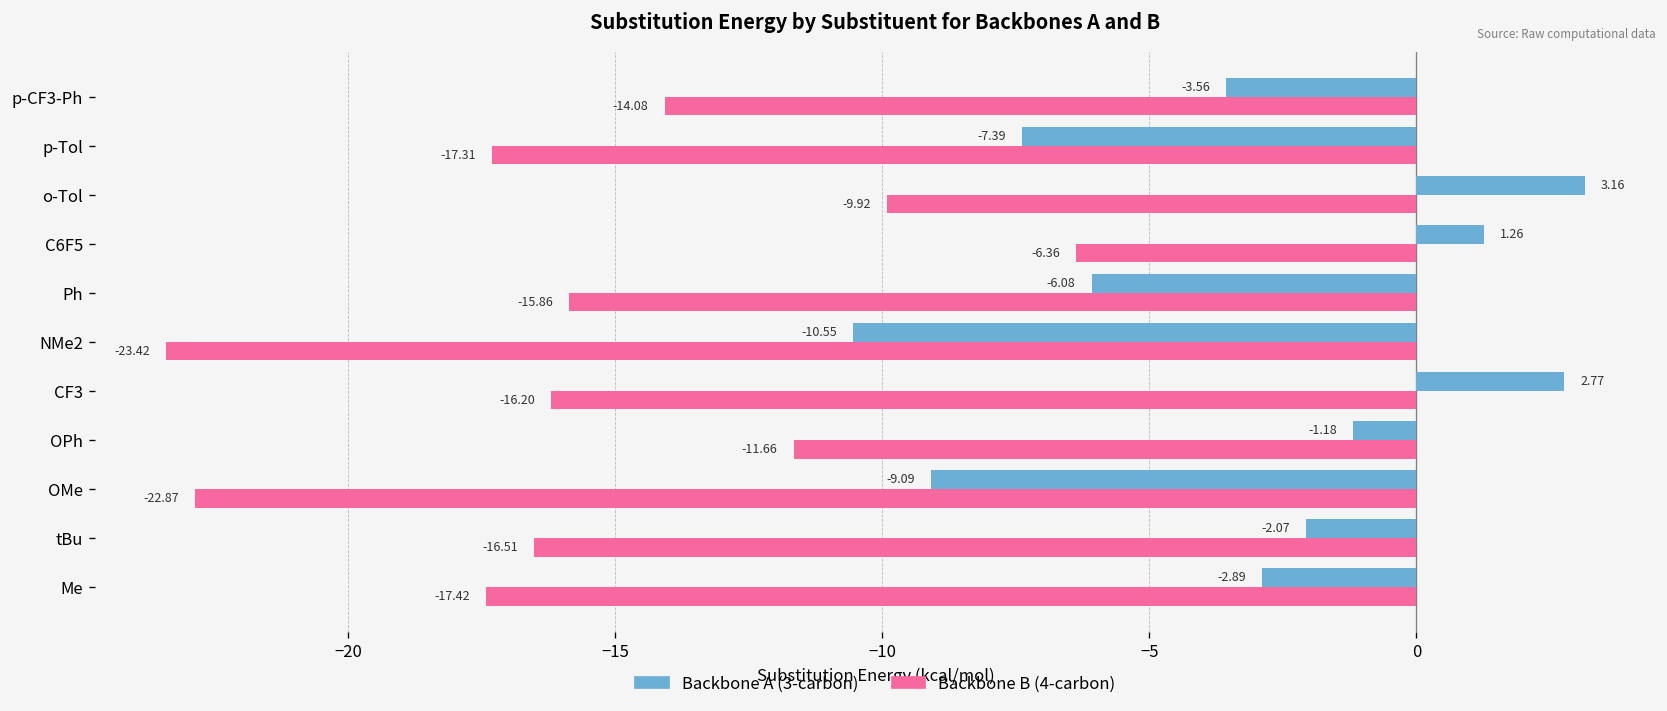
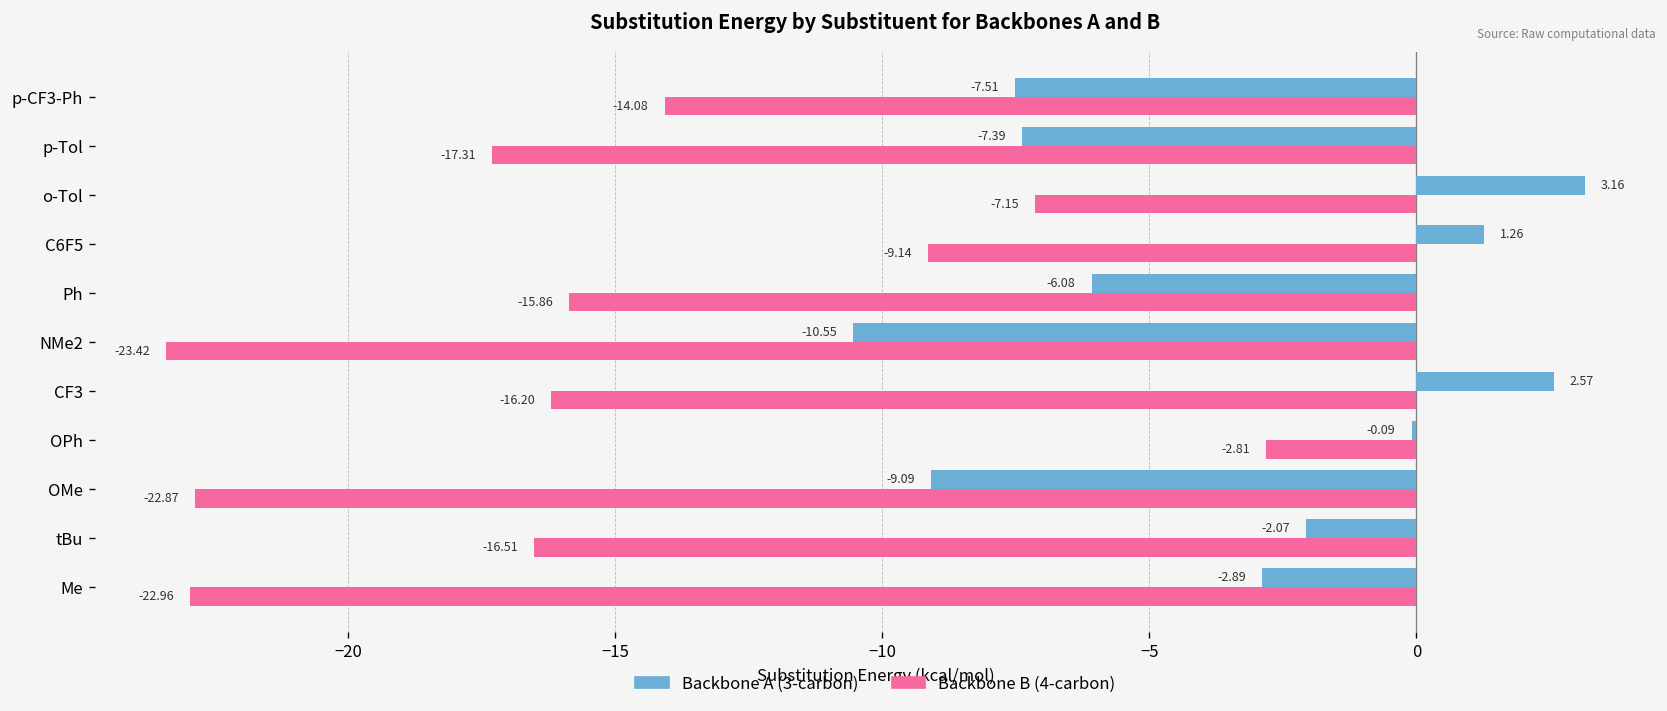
Backbone A (3-carbon), p-CF3-Ph: -3.56 -> -7.51
Backbone B (4-carbon), o-Tol: -9.92 -> -7.15
Backbone B (4-carbon), C6F5: -6.36 -> -9.14
Backbone A (3-carbon), CF3: 2.77 -> 2.57
Backbone A (3-carbon), OPh: -1.18 -> -0.09
Backbone B (4-carbon), OPh: -11.66 -> -2.81
Backbone B (4-carbon), Me: -17.42 -> -22.96
